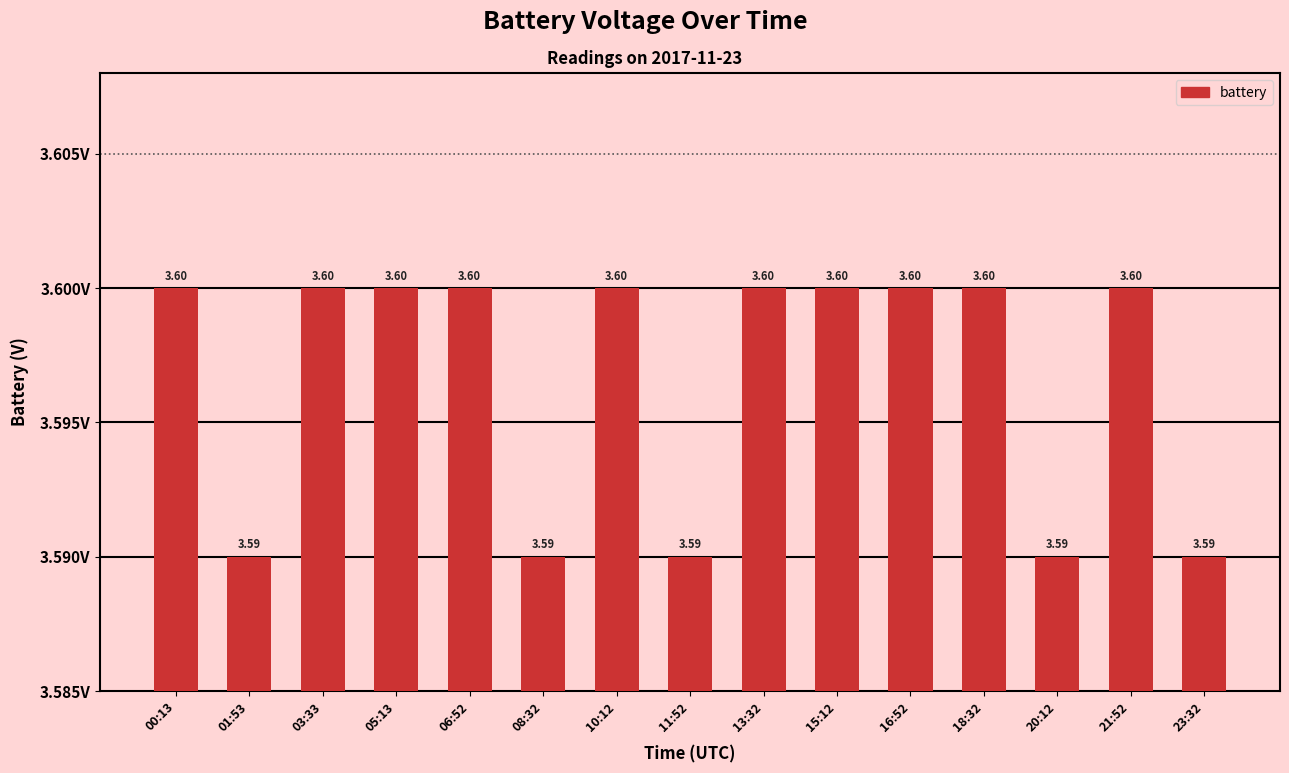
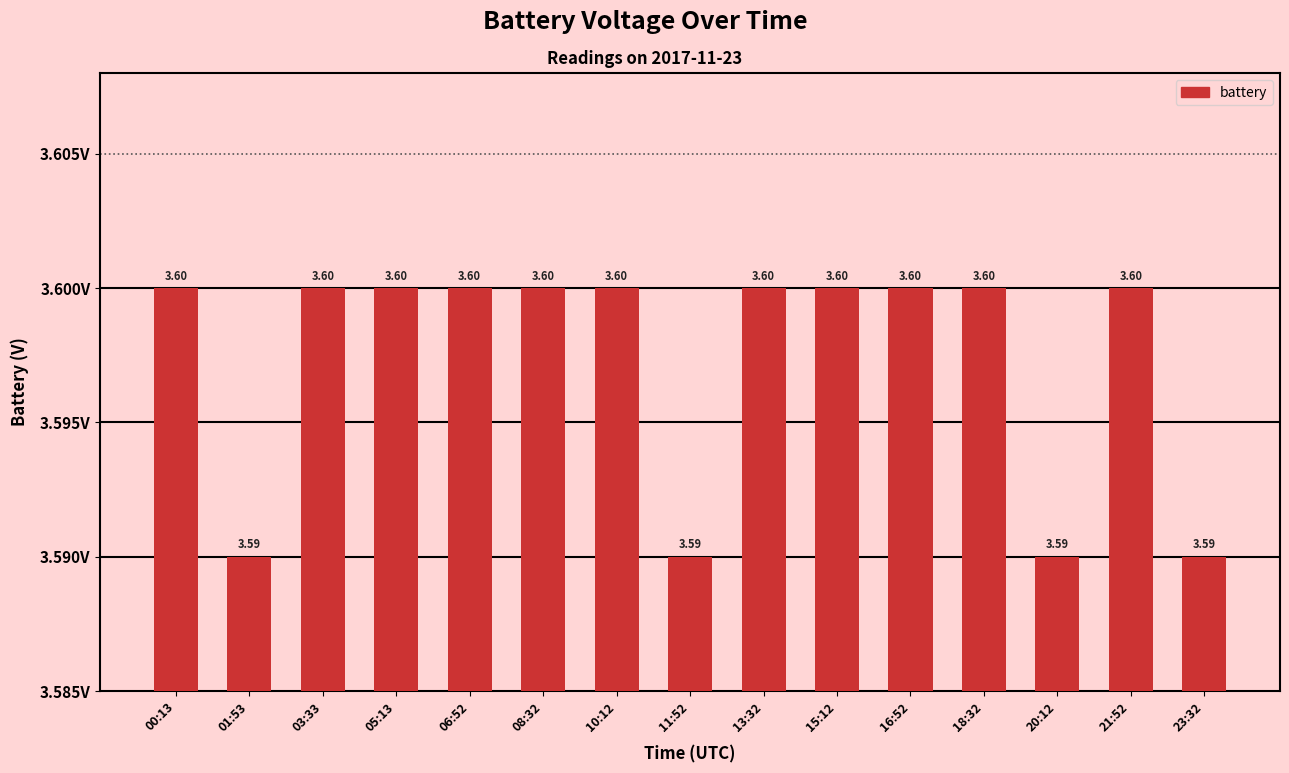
08:32: 3.59 -> 3.60
